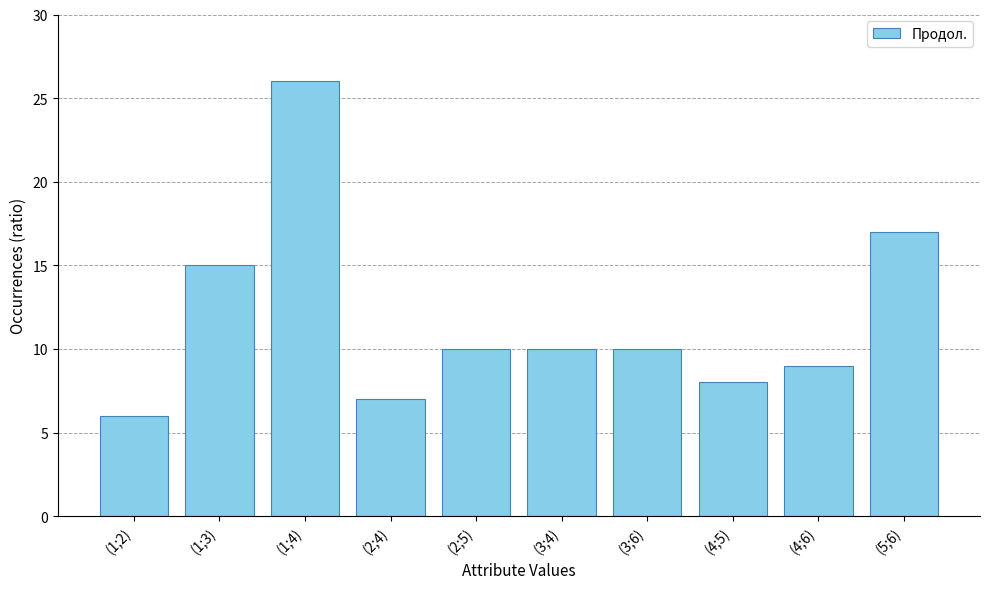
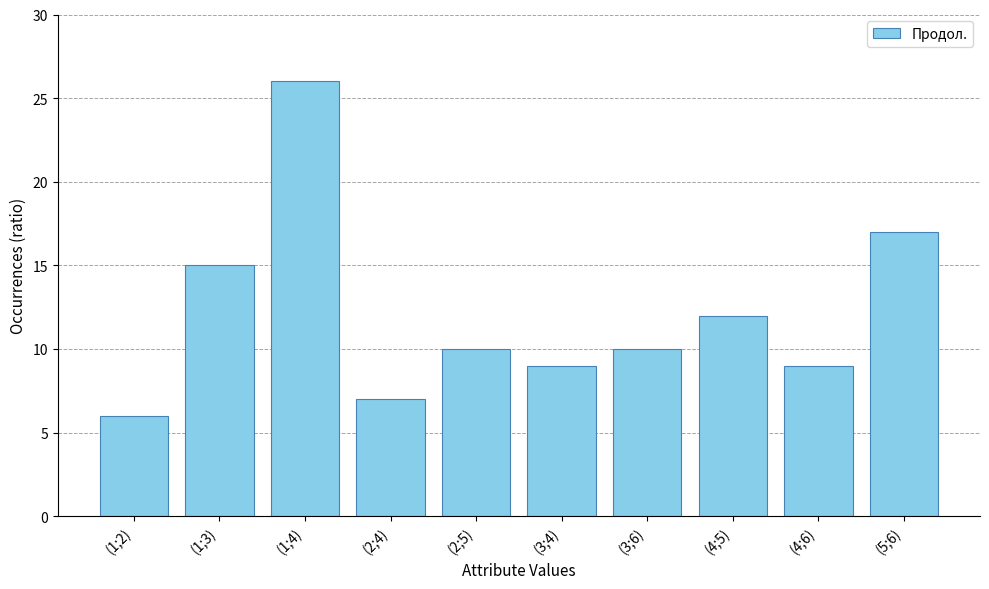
(3;4): 10 -> 9
(4;5): 8 -> 12
